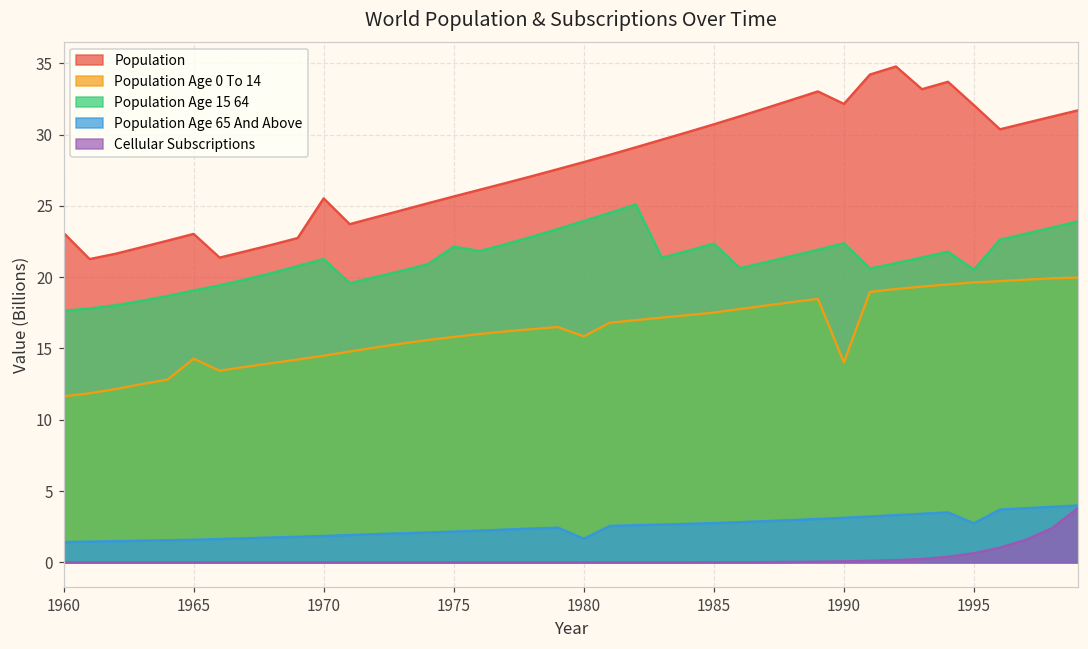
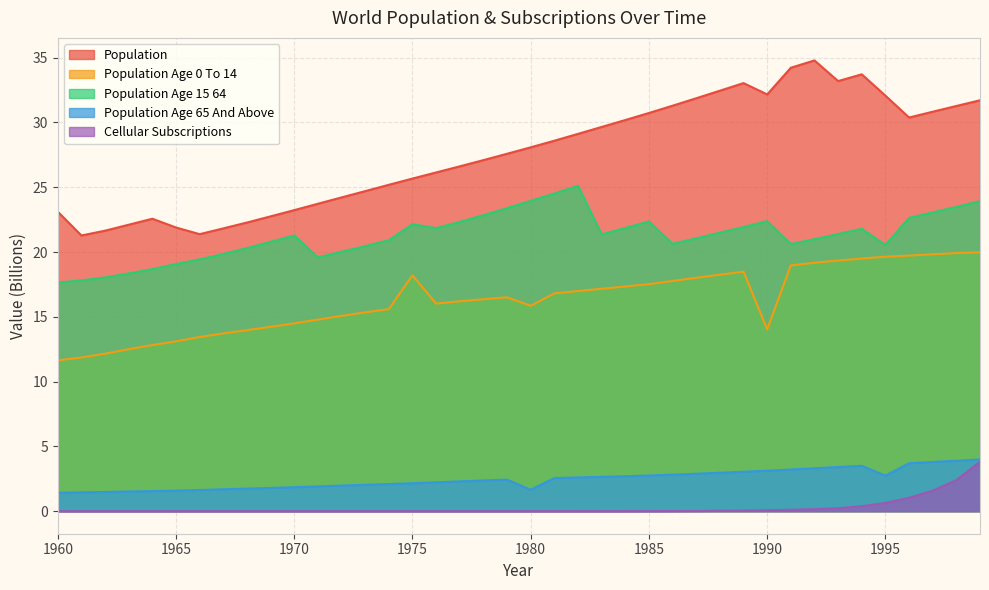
Population, 1965: 23.0 -> 21.9
Population Age 0 To 14, 1965: 14.3 -> 13.1
Population, 1970: 25.5 -> 23.2
Population Age 0 To 14, 1975: 15.8 -> 18.2
